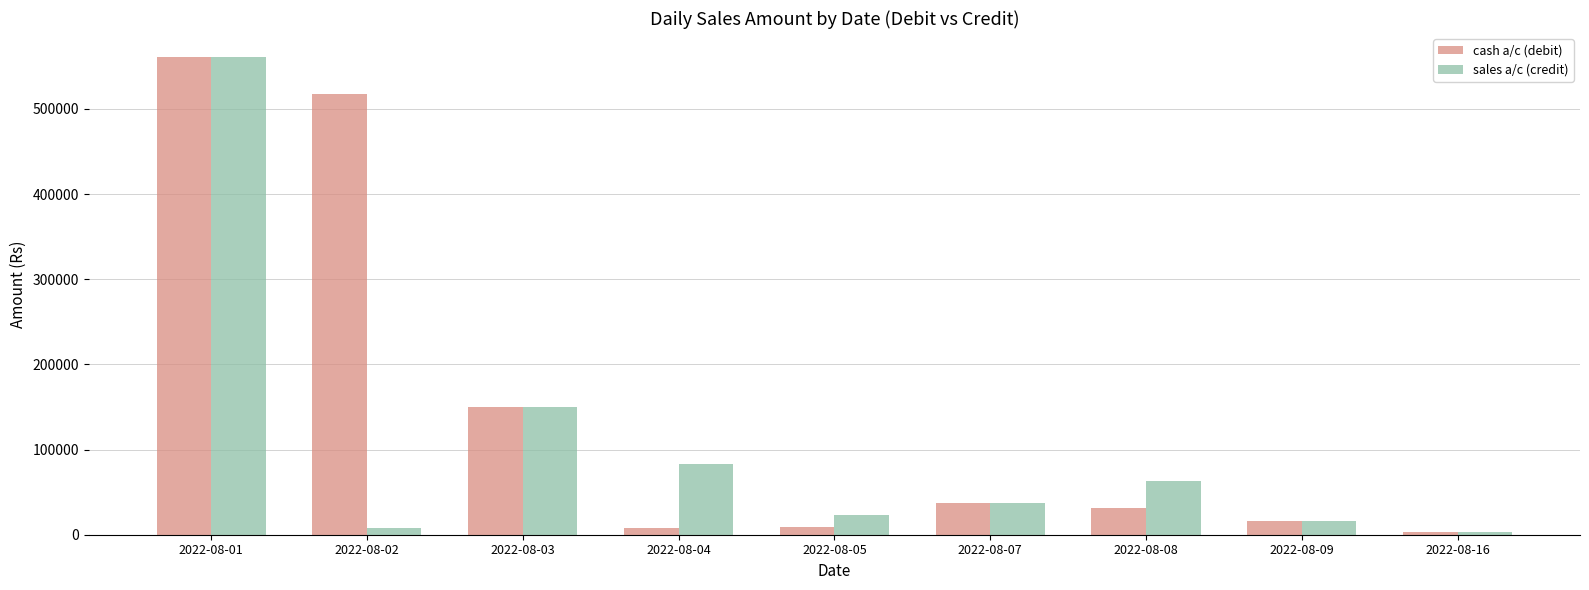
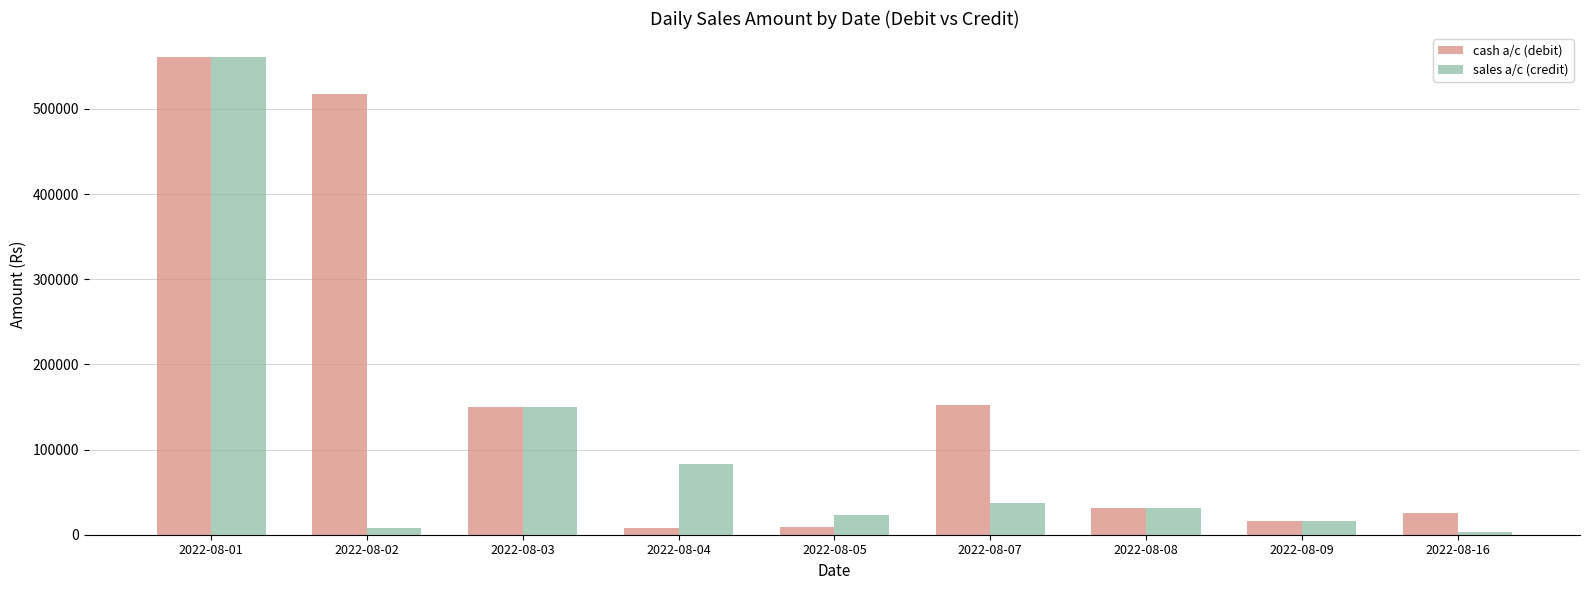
cash a/c (debit), 2022-08-07: 40000 -> 150000
sales a/c (credit), 2022-08-08: 60000 -> 30000
cash a/c (debit), 2022-08-16: 0 -> 30000
